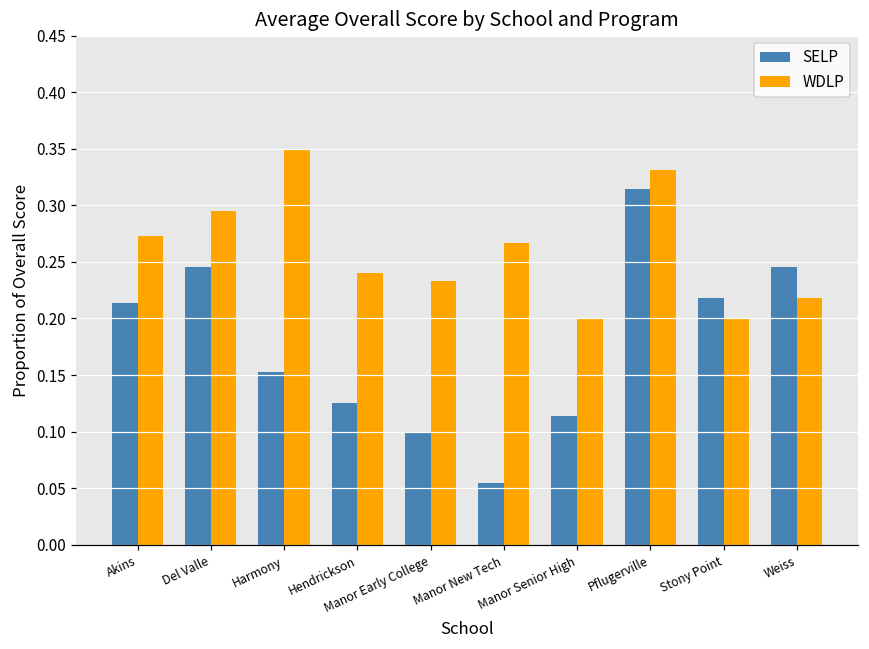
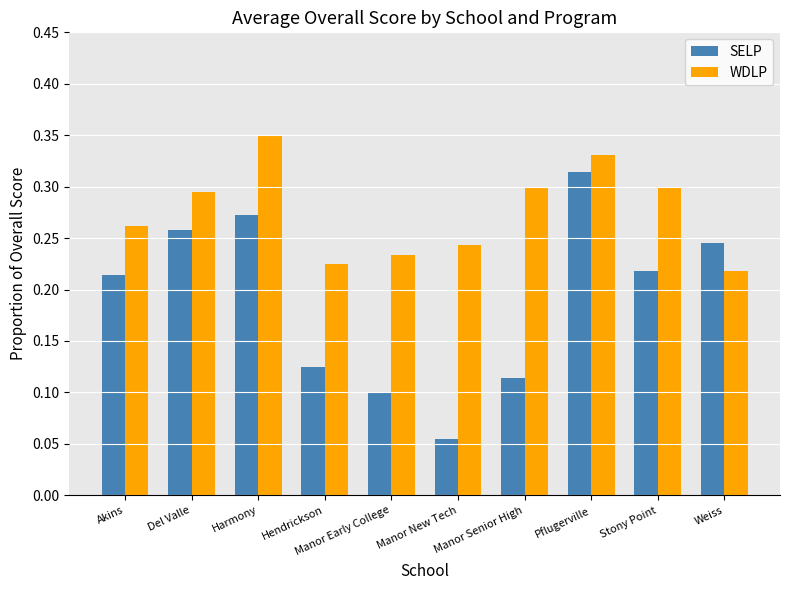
WDLP, Akins: 0.273 -> 0.262
SELP, Del Valle: 0.246 -> 0.258
SELP, Harmony: 0.152 -> 0.273
WDLP, Hendrickson: 0.240 -> 0.225
WDLP, Manor New Tech: 0.267 -> 0.243
WDLP, Manor Senior High: 0.2 -> 0.3
WDLP, Stony Point: 0.2 -> 0.3
